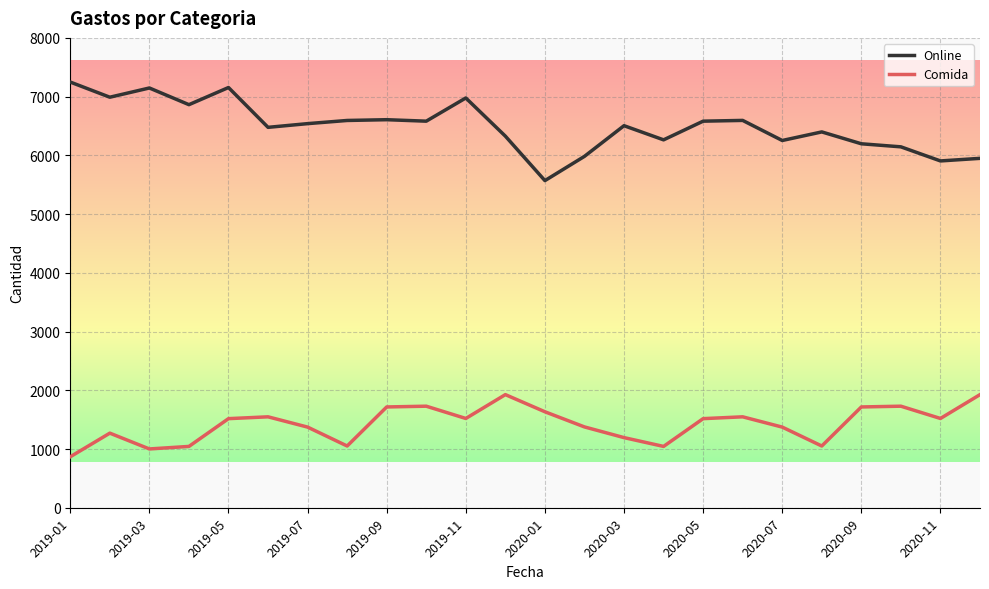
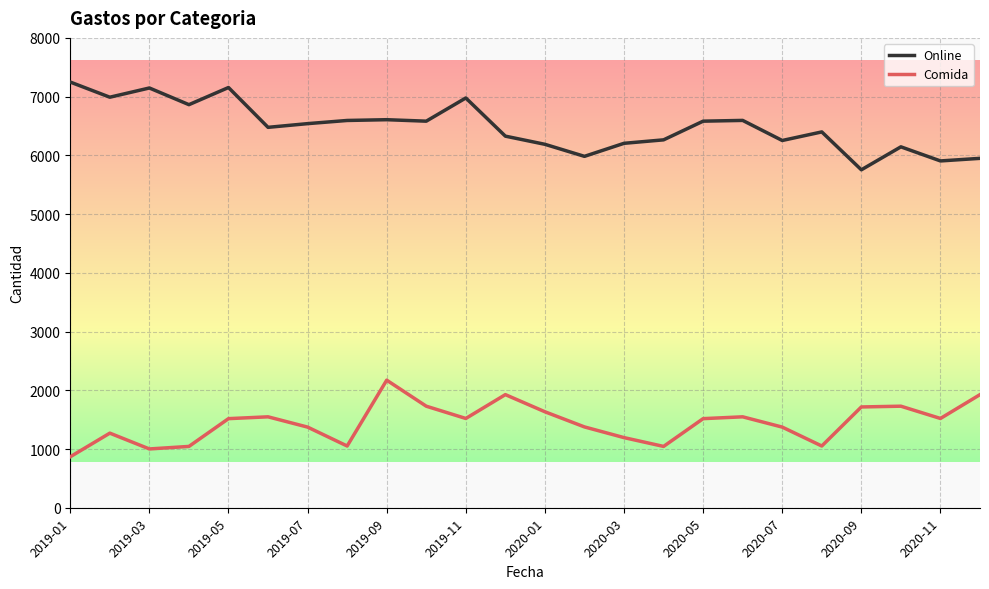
Comida, 2019-09: 1700 -> 2200
Online, 2020-01: 5600 -> 6200
Online, 2020-03: 6500 -> 6200
Online, 2020-09: 6200 -> 5800
